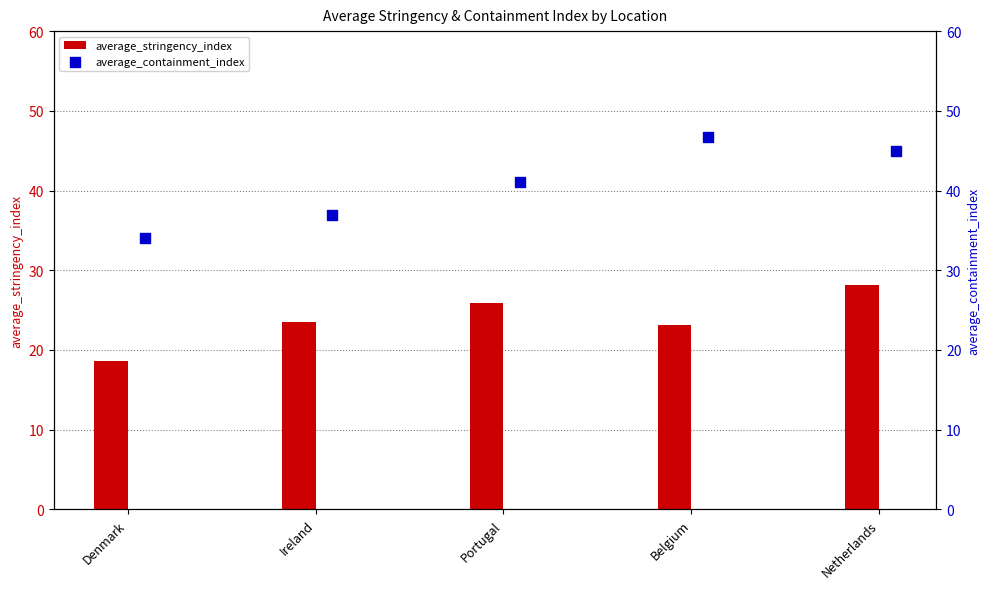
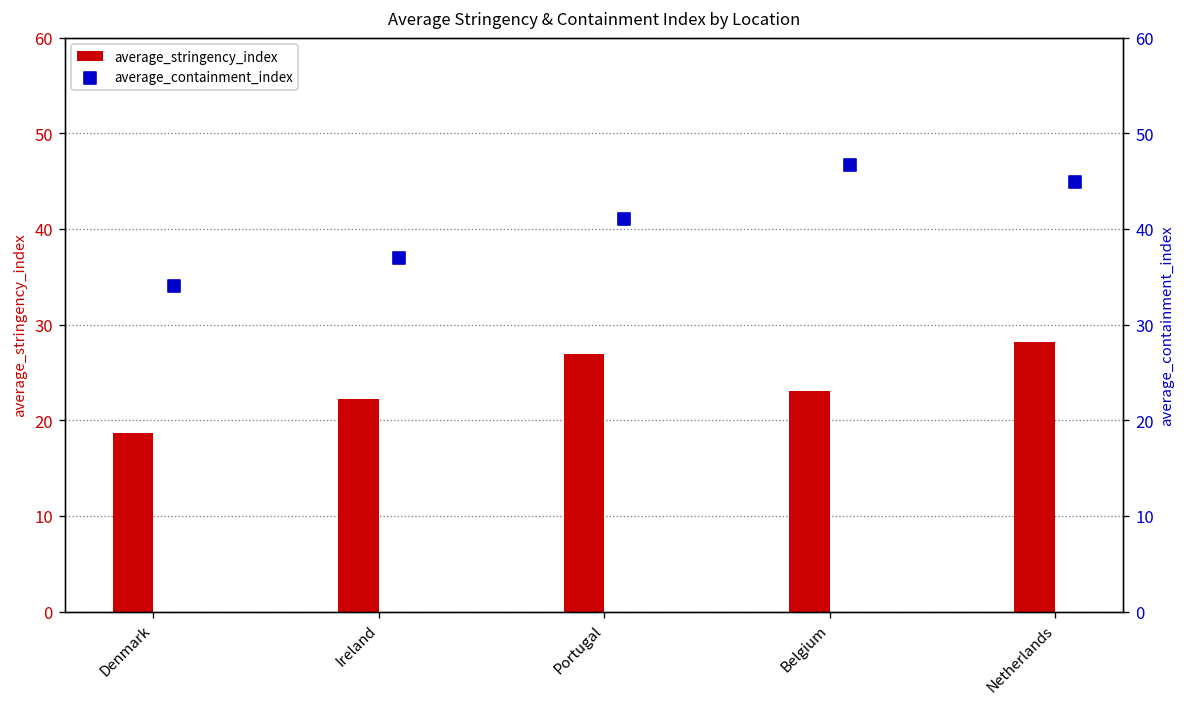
average_stringency_index, Ireland: 24 -> 22
average_stringency_index, Portugal: 26 -> 27
